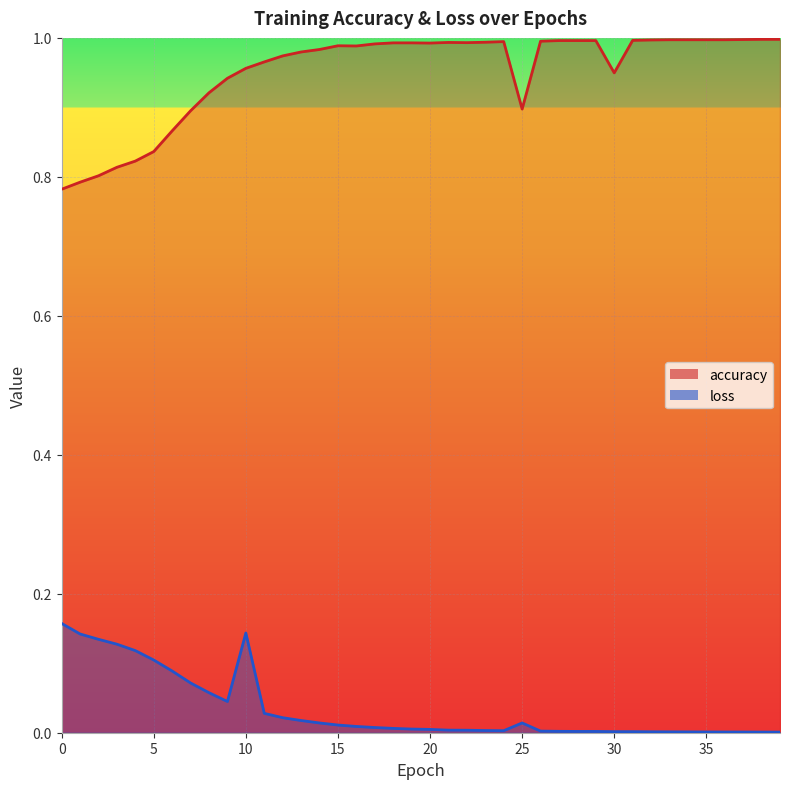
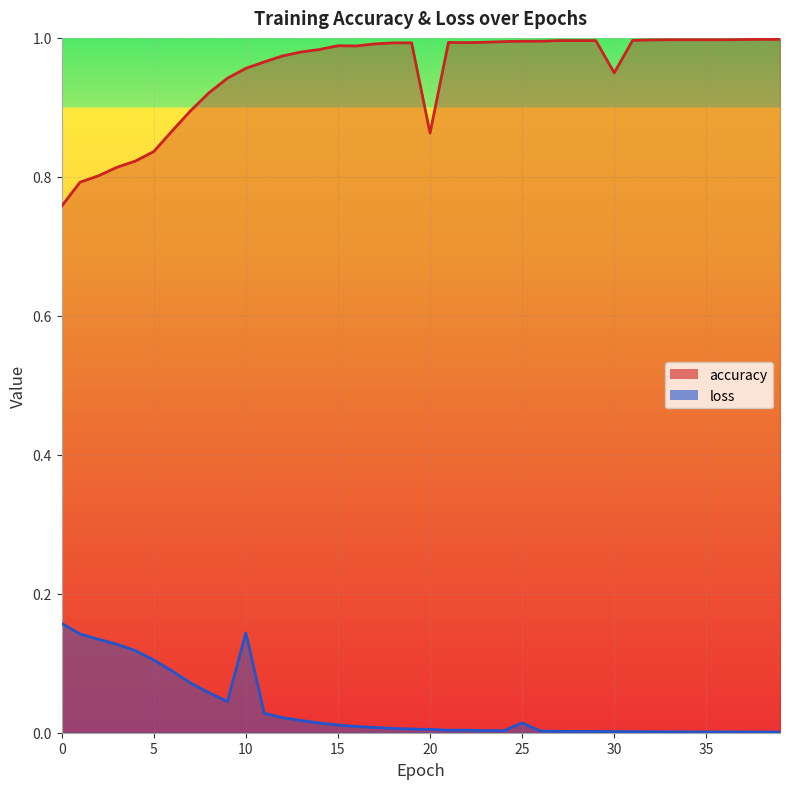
accuracy, 0: 0.78 -> 0.76
accuracy, 20: 0.99 -> 0.86
accuracy, 25: 0.90 -> 1.00
